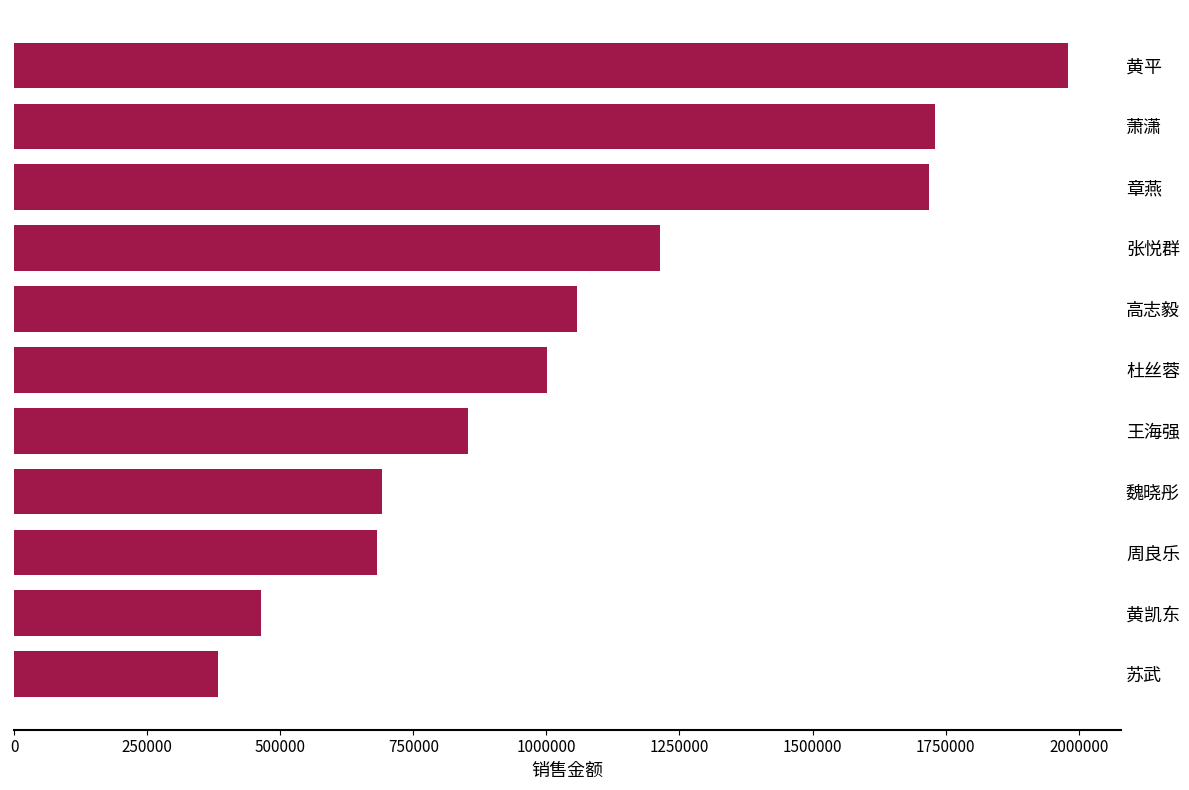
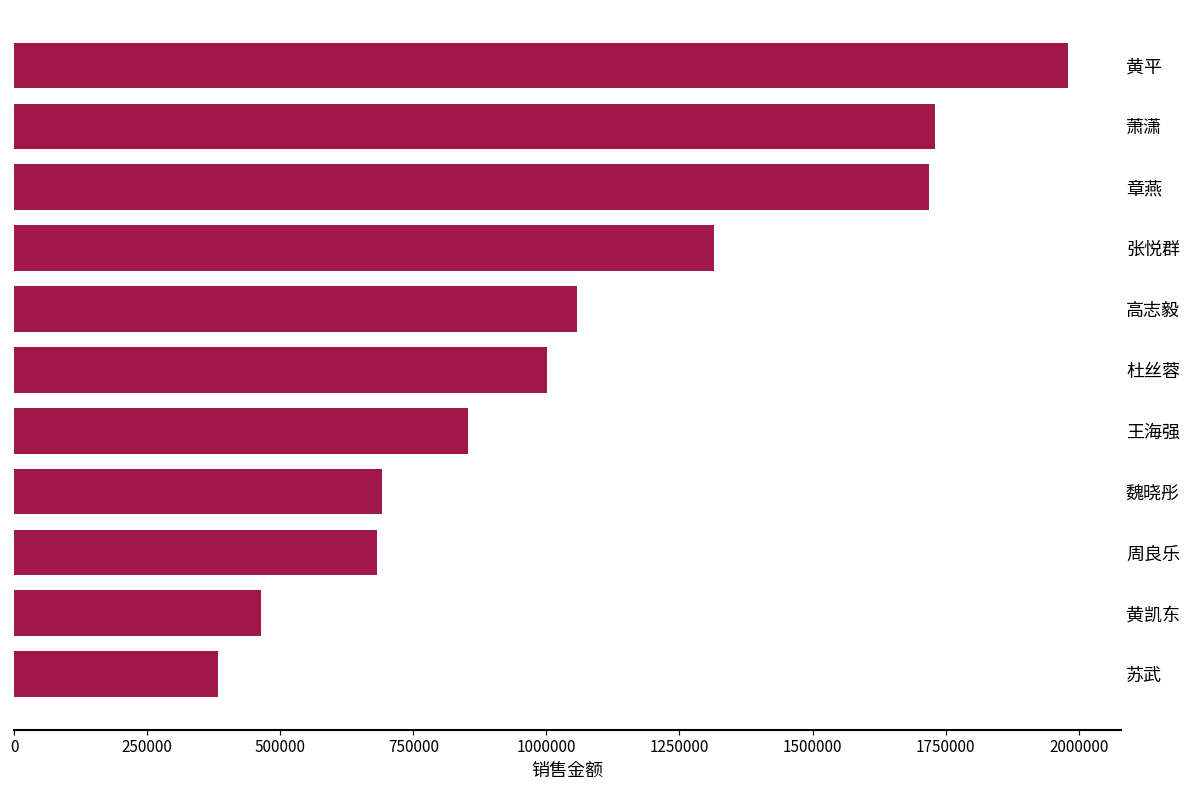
张悦群: 1210000 -> 1310000
